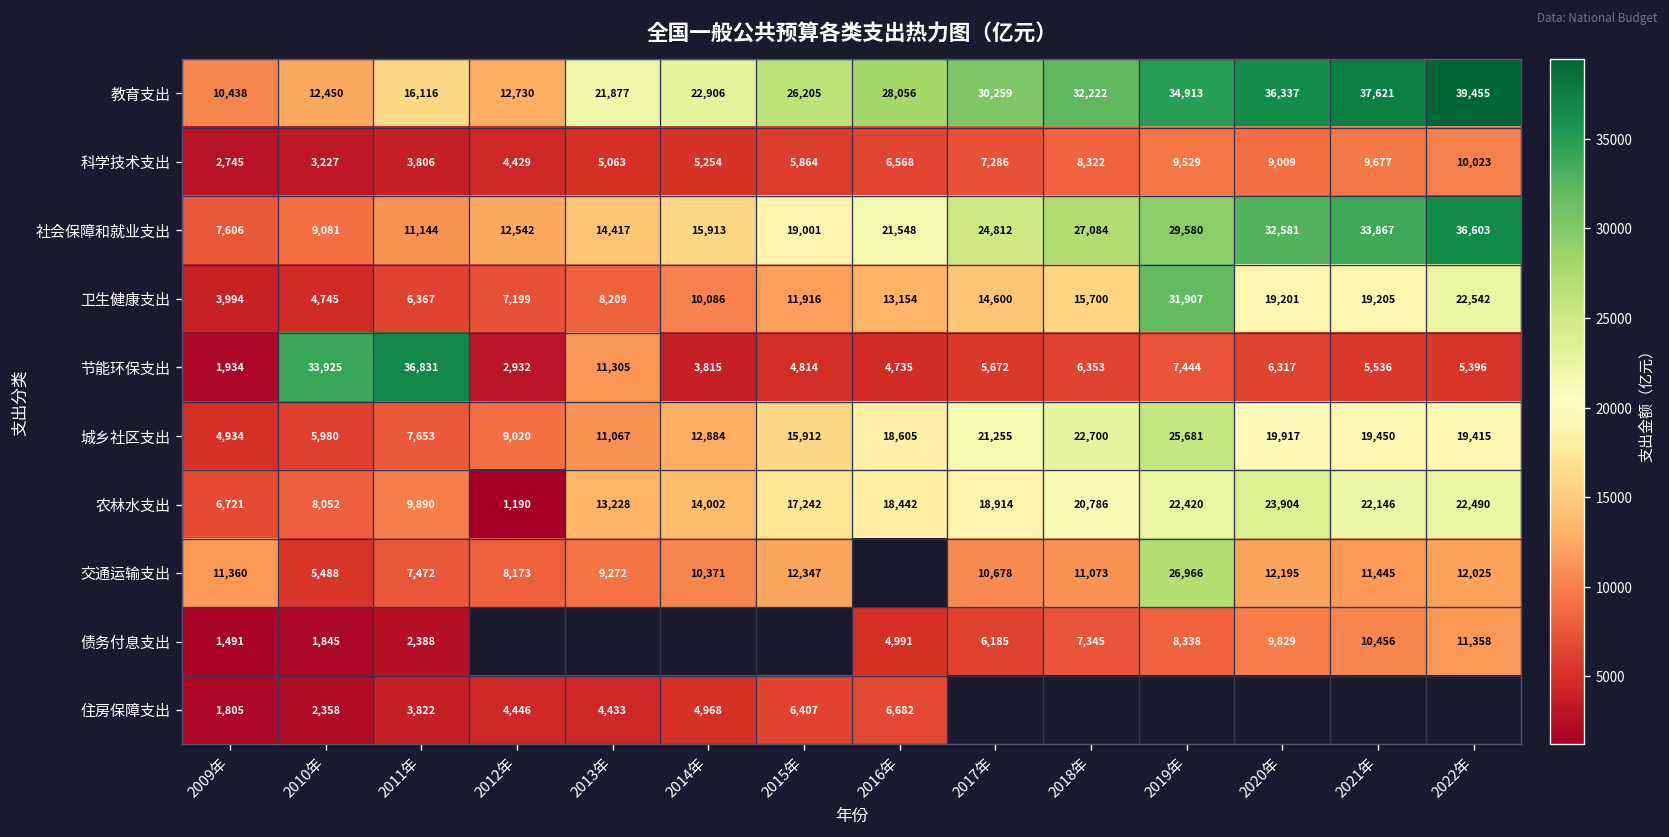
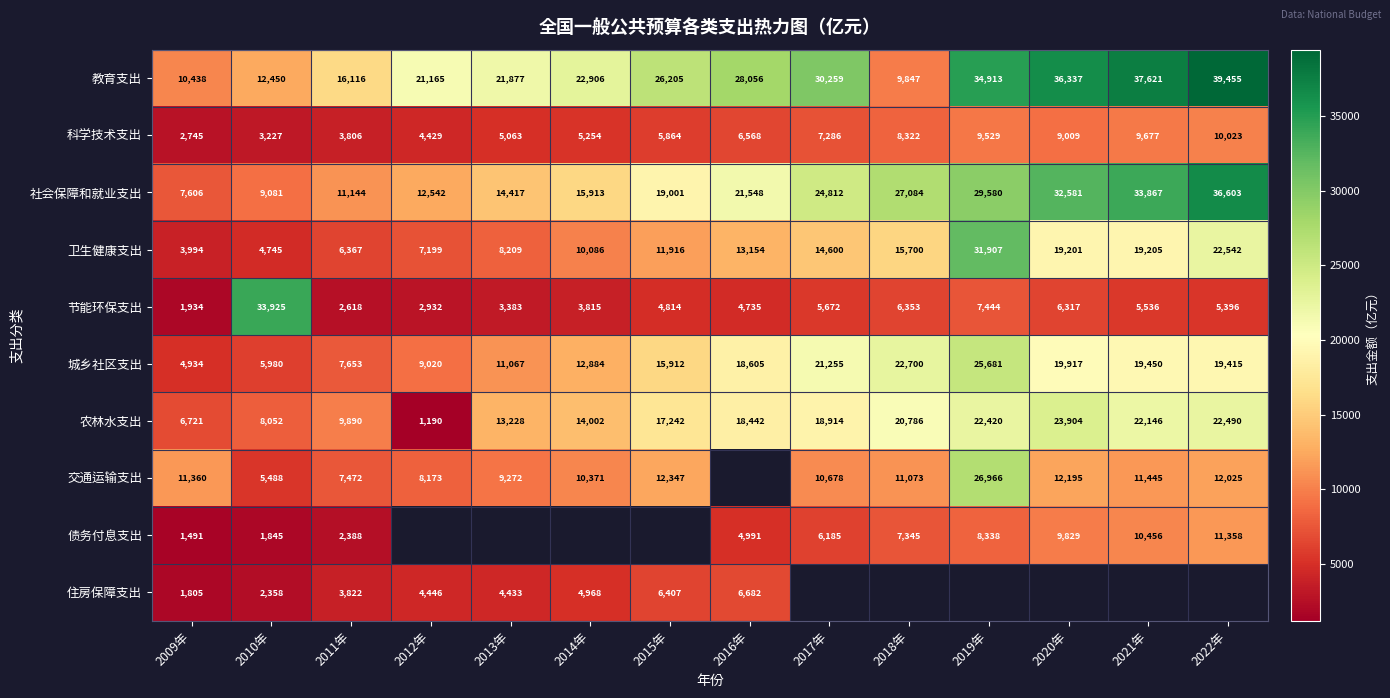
教育支出, 2012年: 12,730 -> 21,165
教育支出, 2018年: 32,222 -> 9,847
节能环保支出, 2011年: 36,831 -> 2,618
节能环保支出, 2013年: 11,305 -> 3,383
